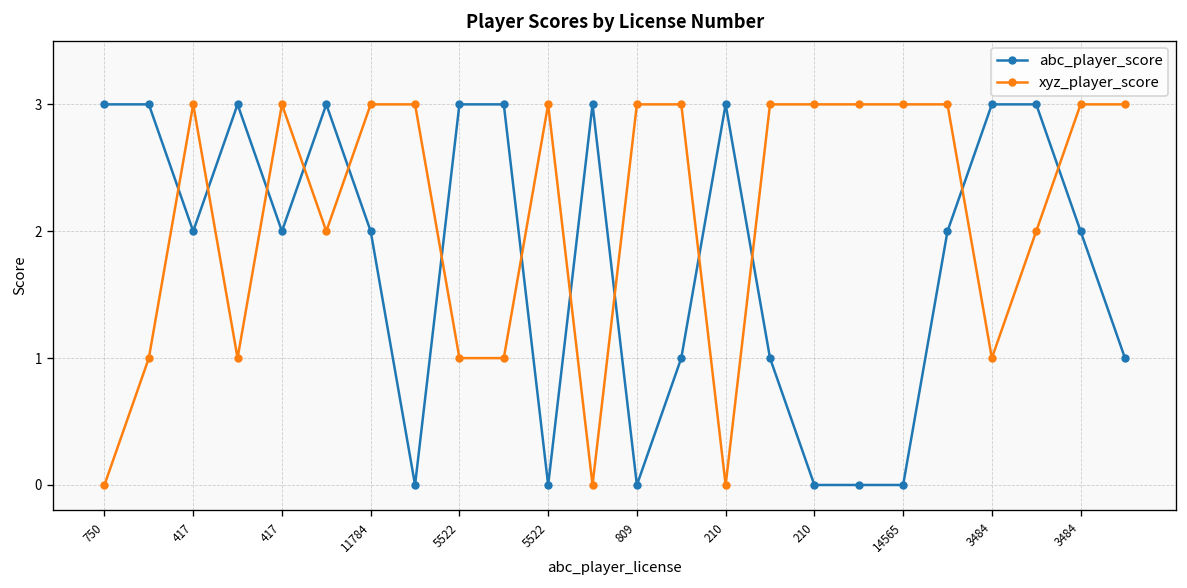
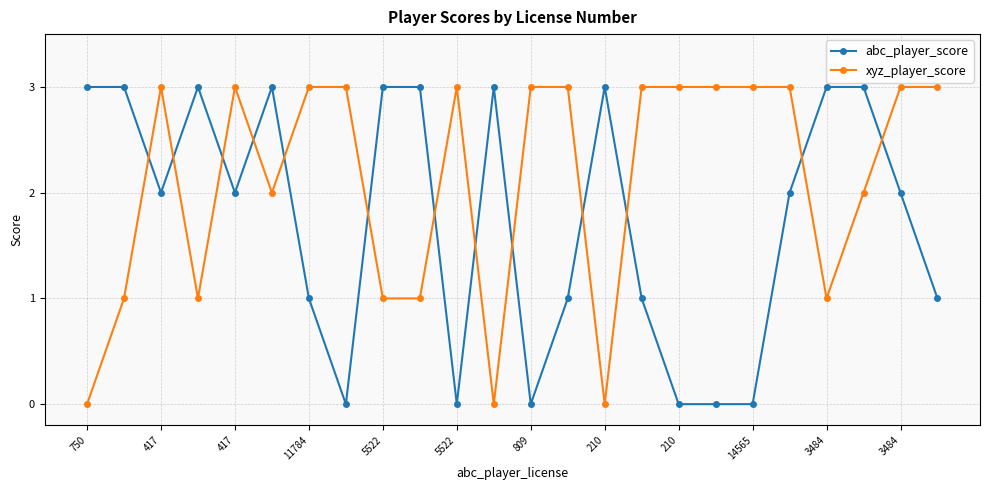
abc_player_score, 11784: 2 -> 1
